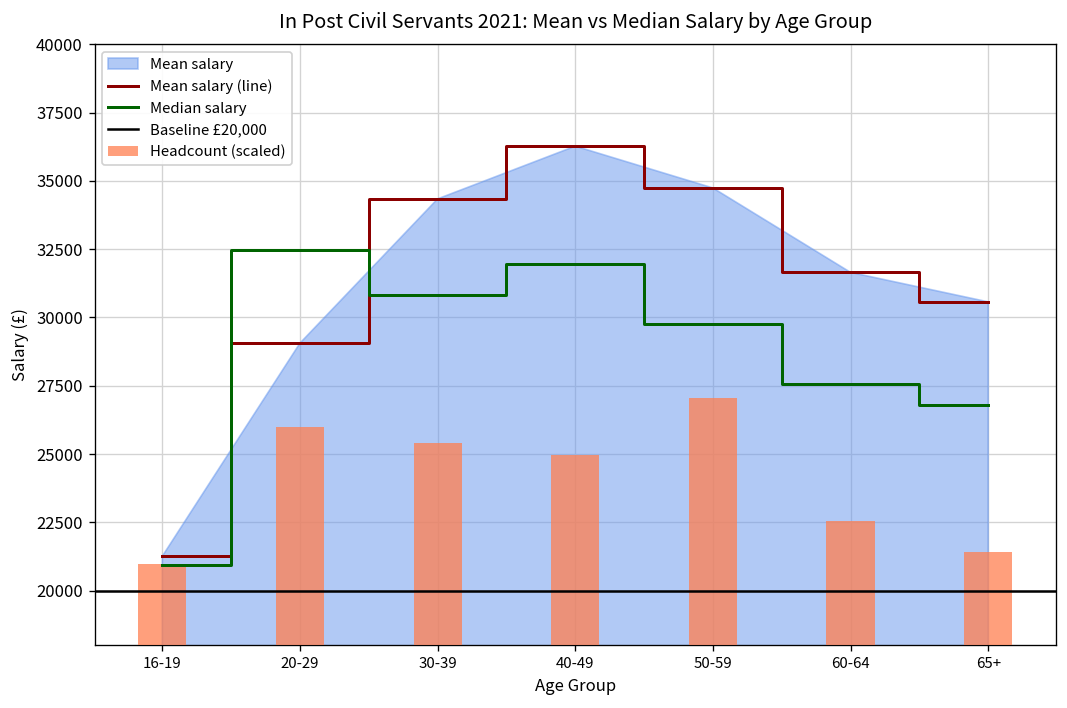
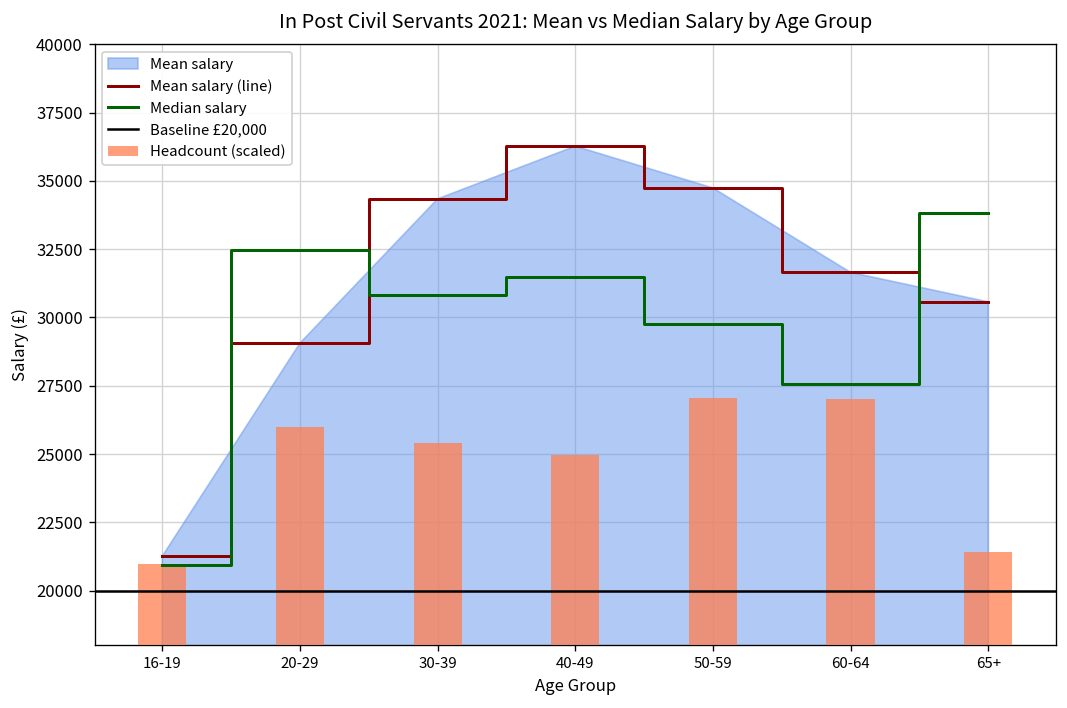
Median salary, 40-49: 32000 -> 31500
Headcount (scaled), 60-64: 22600 -> 27000
Median salary, 65+: 26800 -> 33800
